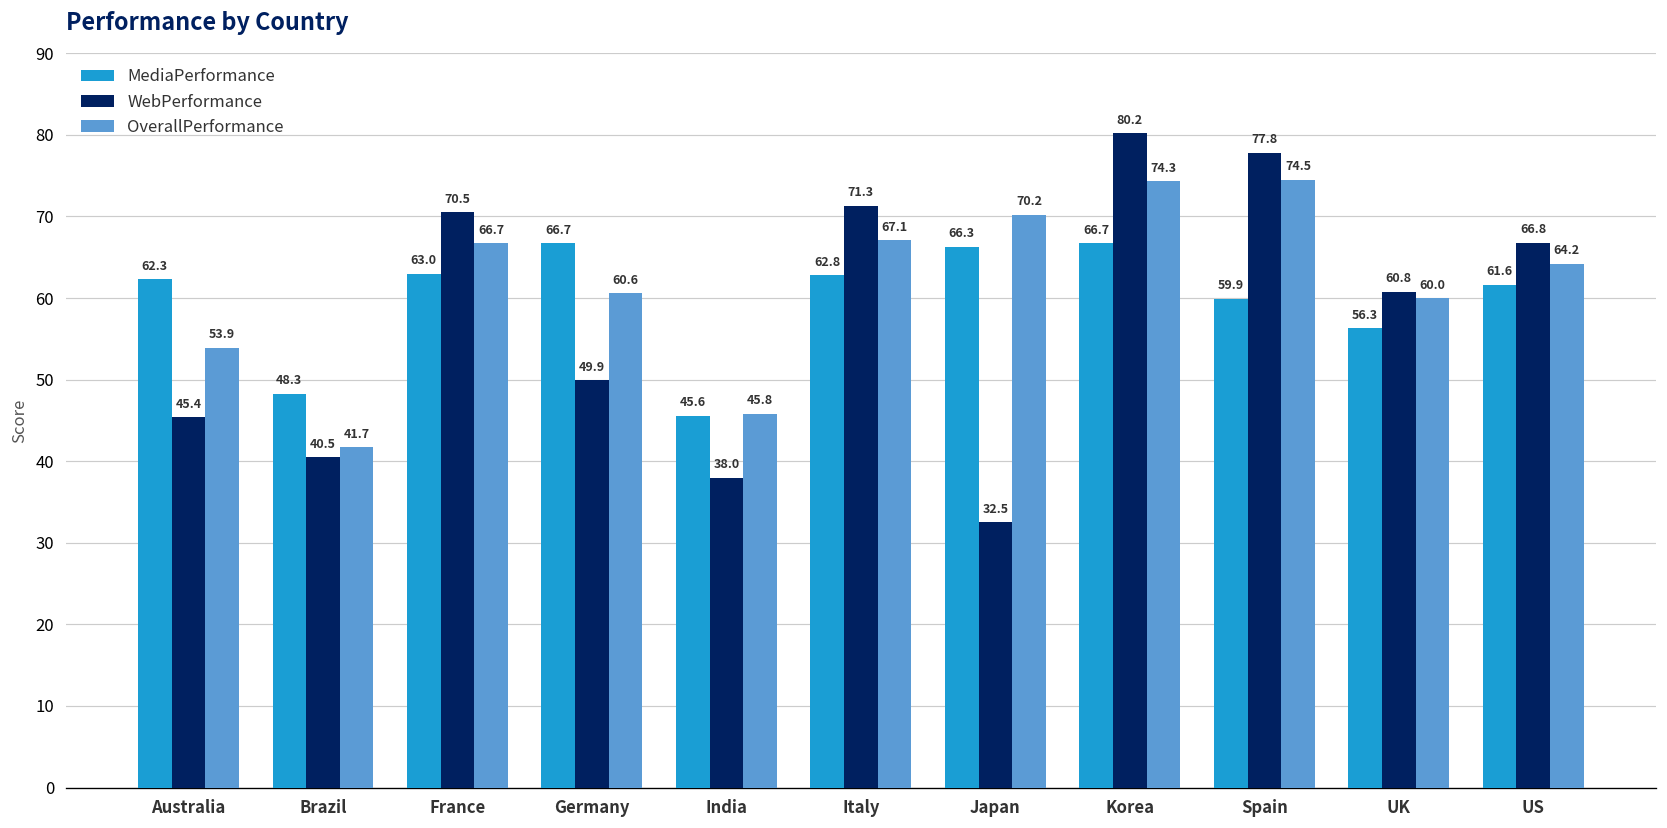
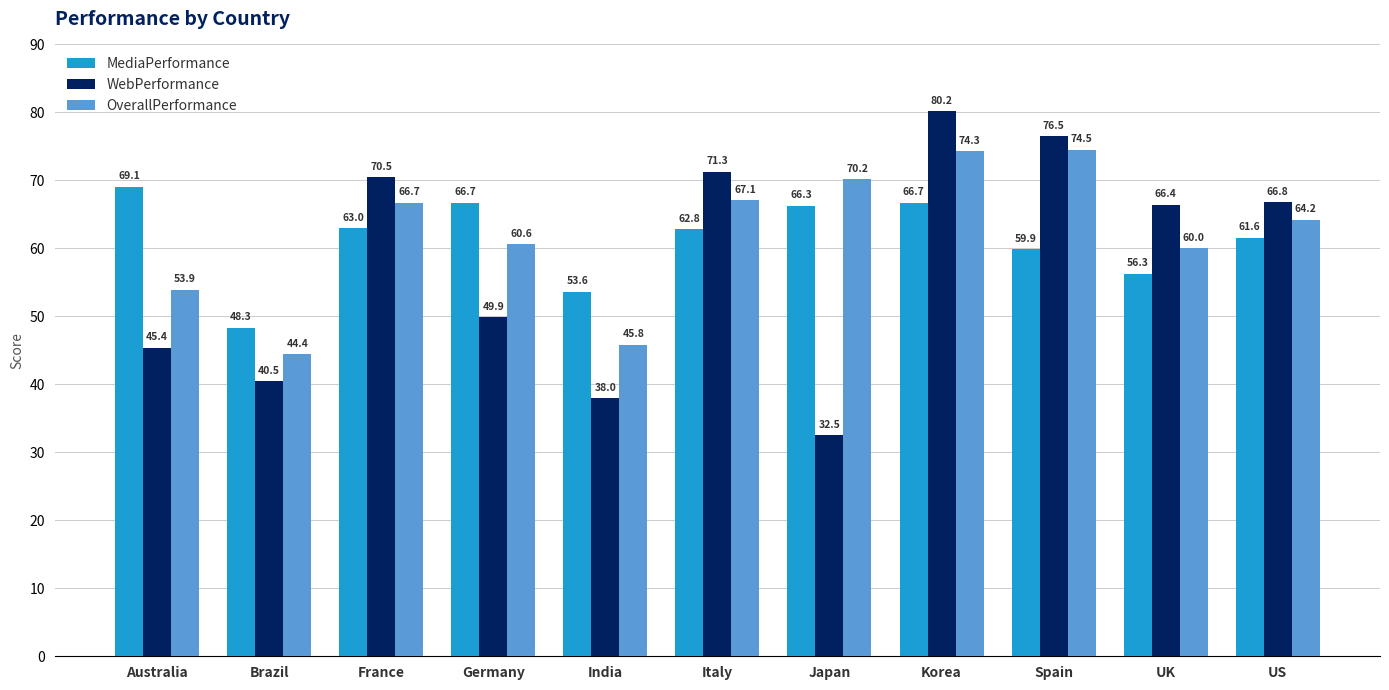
MediaPerformance, Australia: 62.3 -> 69.1
OverallPerformance, Brazil: 41.7 -> 44.4
MediaPerformance, India: 45.6 -> 53.6
WebPerformance, Spain: 77.8 -> 76.5
WebPerformance, UK: 60.8 -> 66.4
